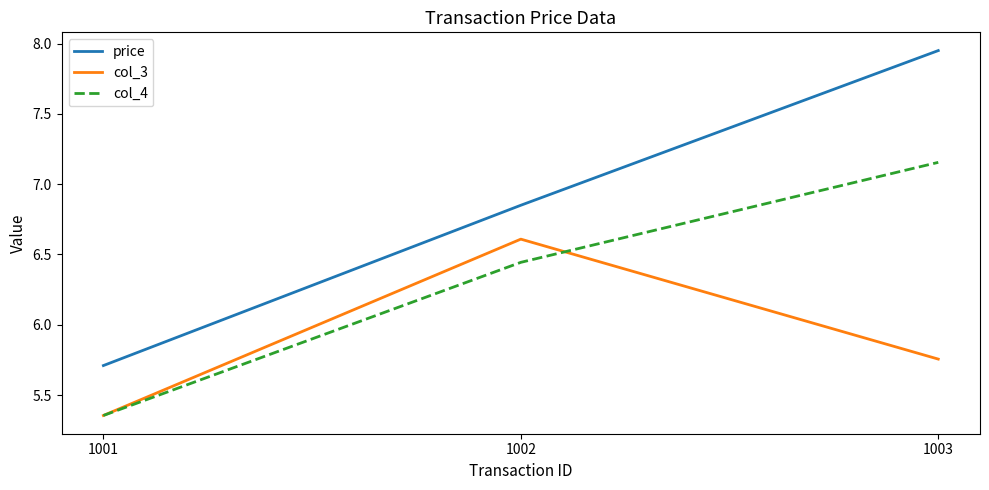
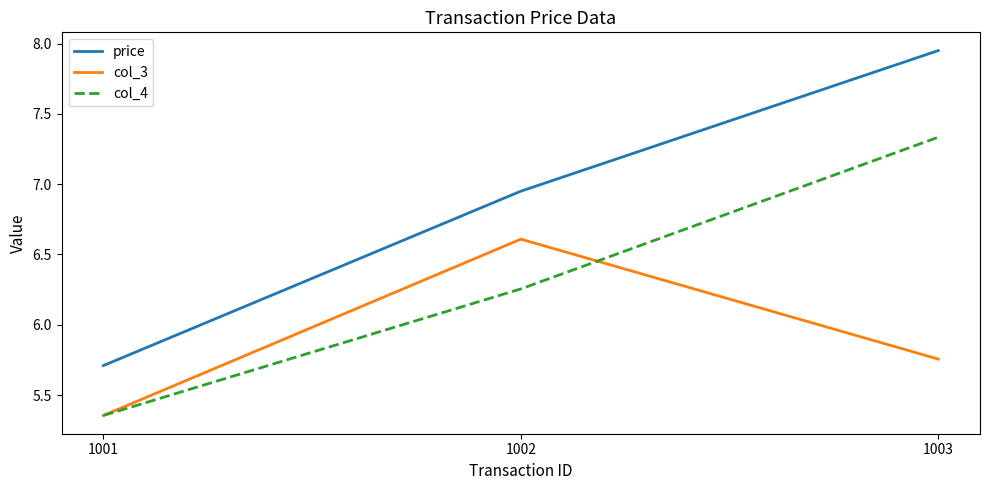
price, 1002: 6.85 -> 6.95
col_4, 1002: 6.44 -> 6.26
col_4, 1003: 7.16 -> 7.33
